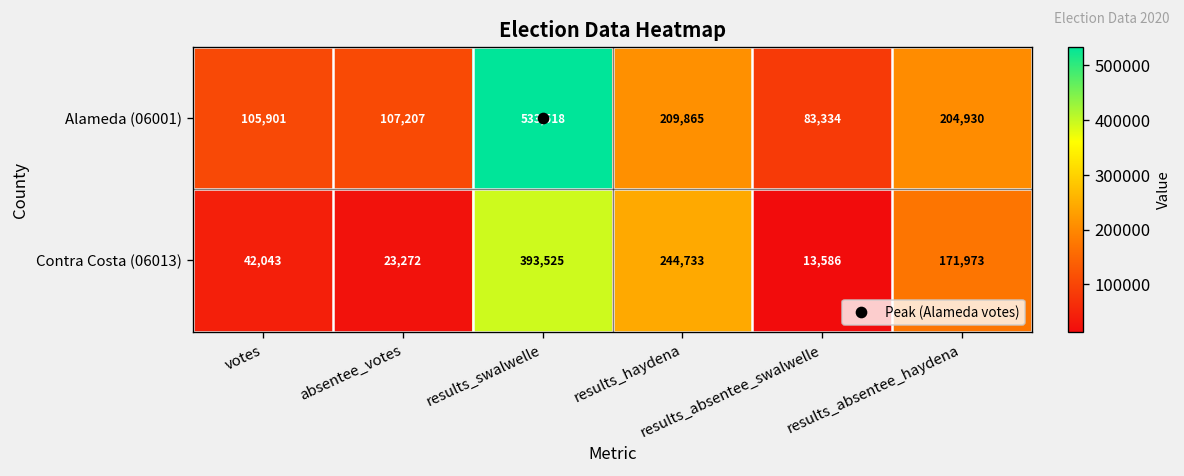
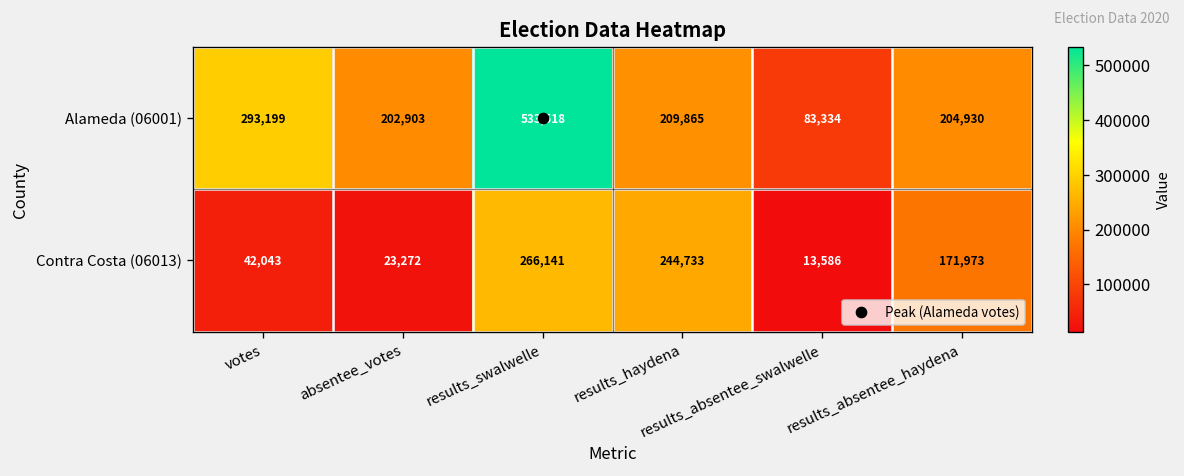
Alameda (06001), votes: 105,901 -> 293,199
Alameda (06001), absentee_votes: 107,207 -> 202,903
Contra Costa (06013), results_swalwelle: 393,525 -> 266,141
